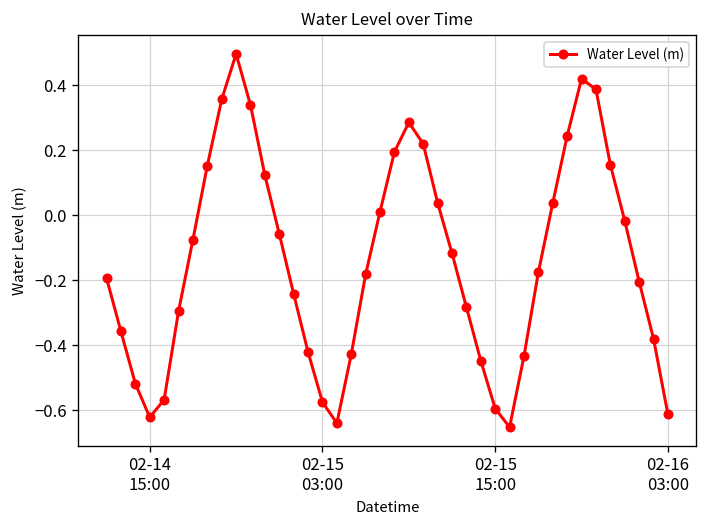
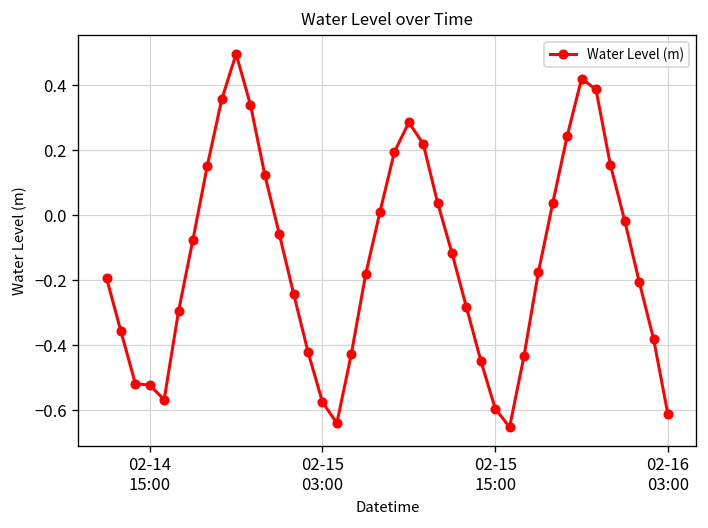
02-14 15:00: -0.62 -> -0.52
